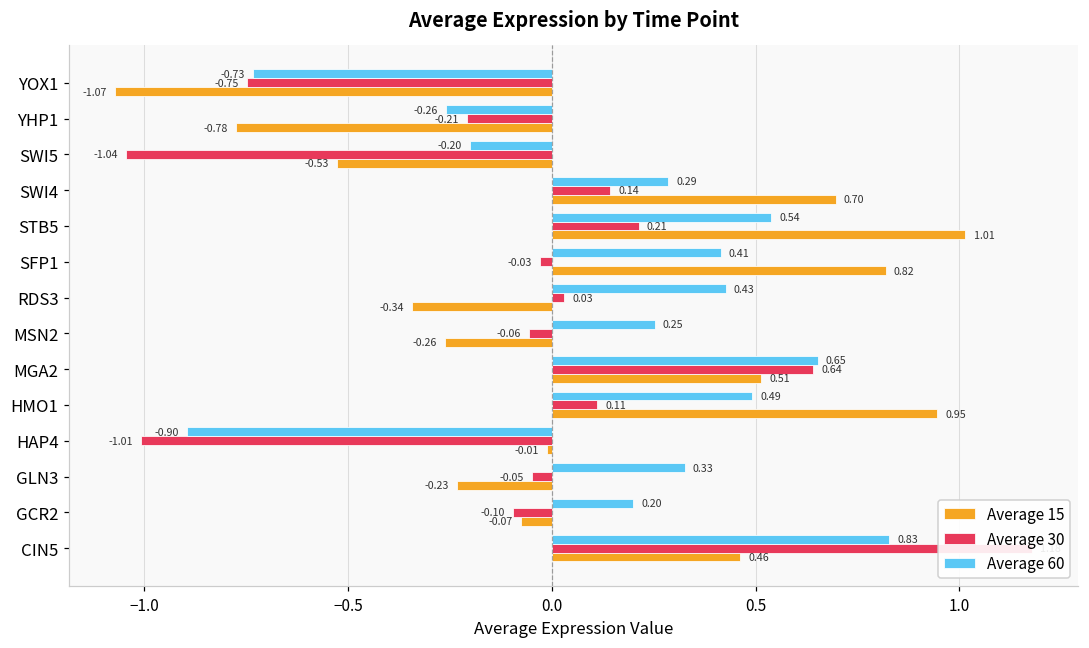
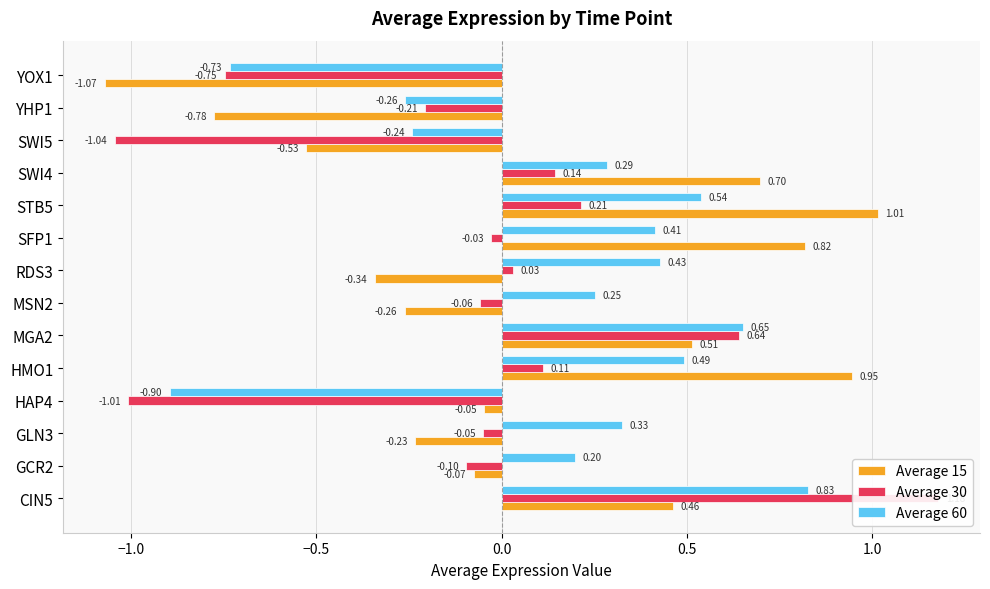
Average 60, SWI5: -0.20 -> -0.24
Average 15, HAP4: -0.01 -> -0.05
